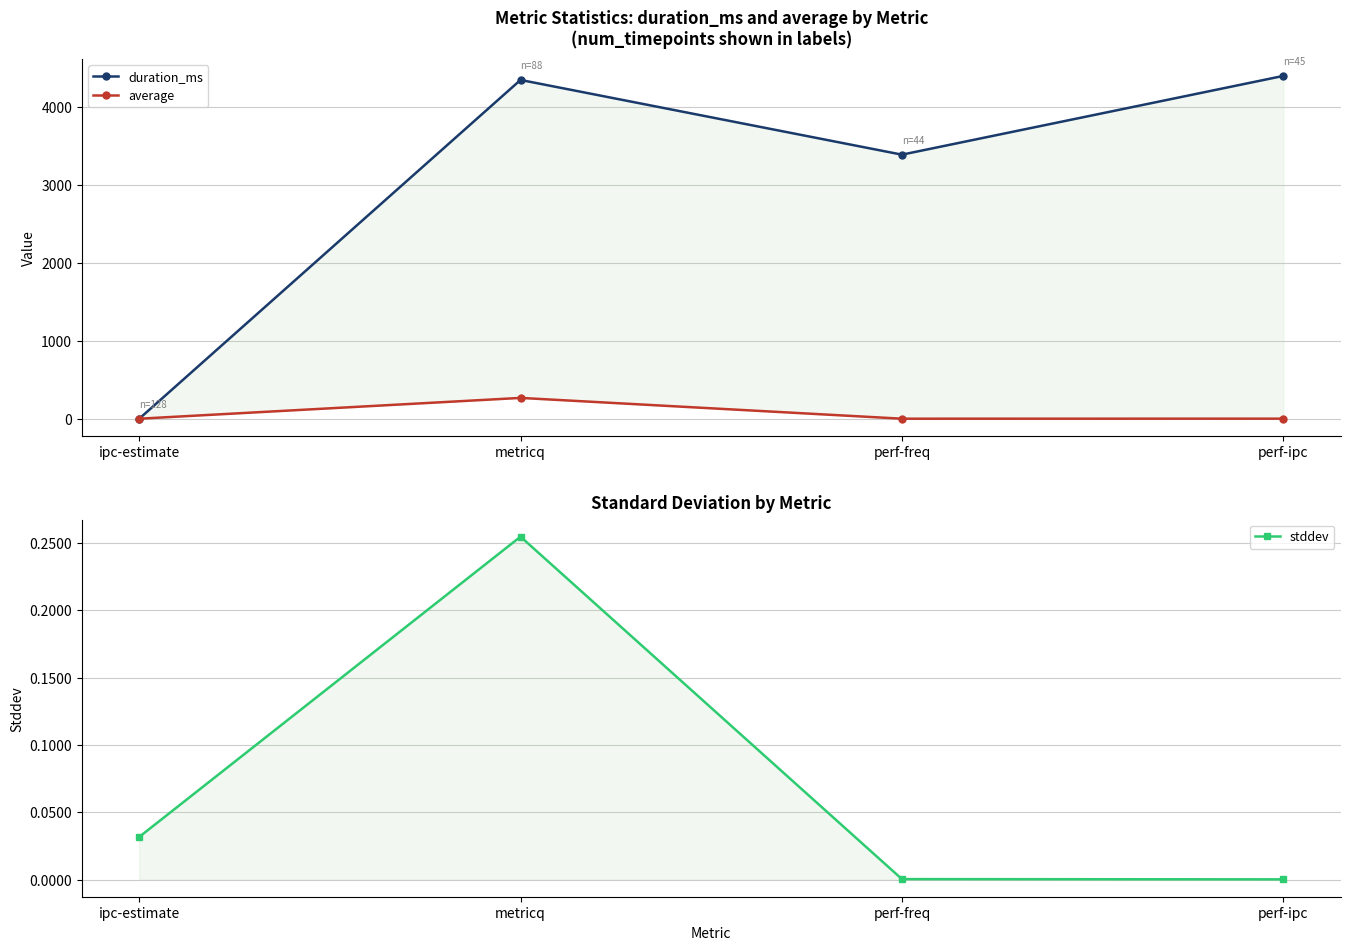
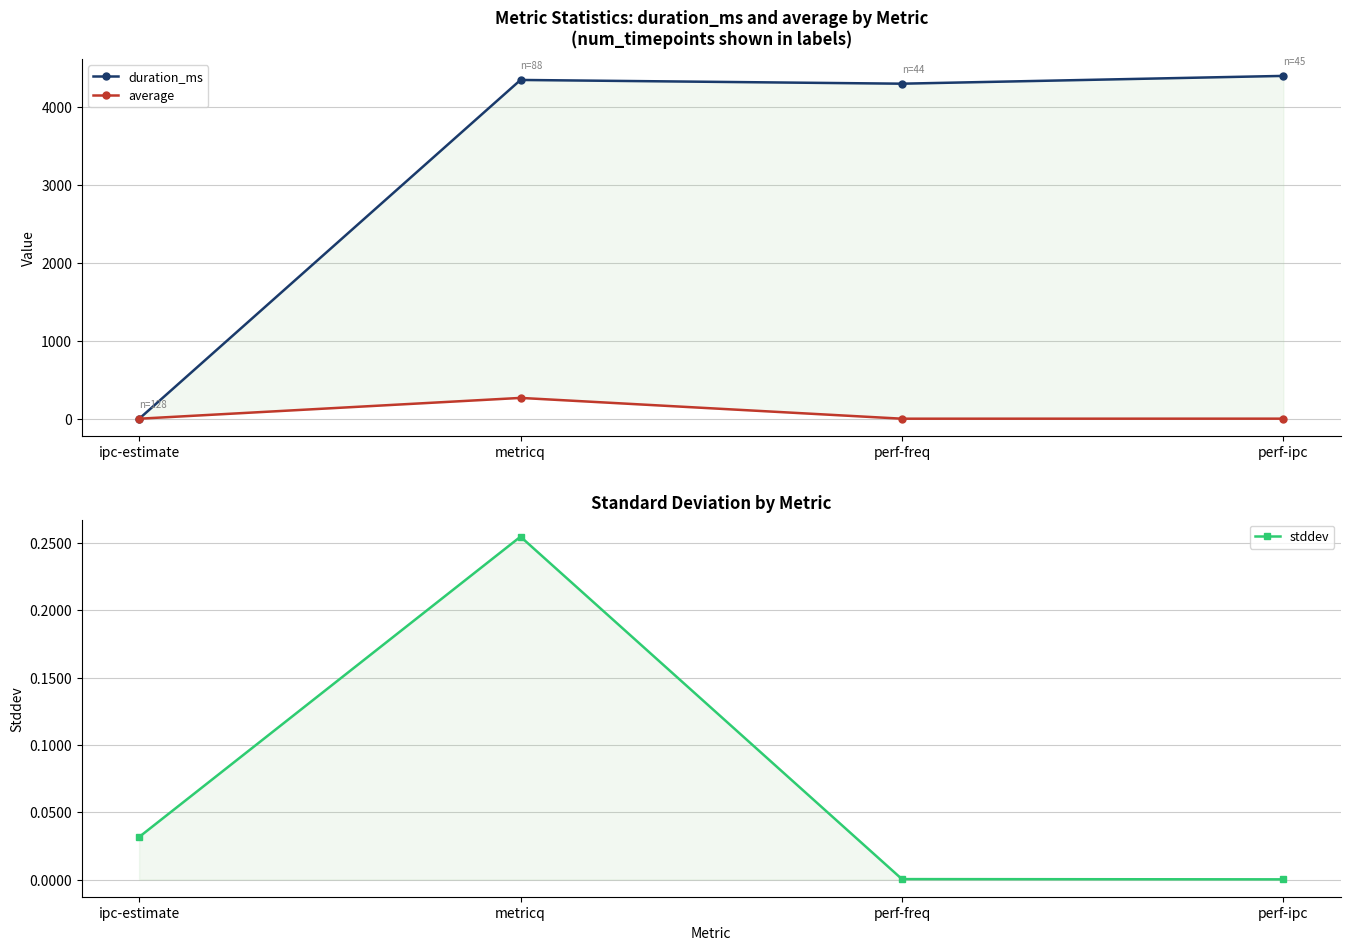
Metric Statistics: duration_ms and average by Metric (num_timepoints shown in labels), duration_ms, perf-freq: 3400 -> 4300
